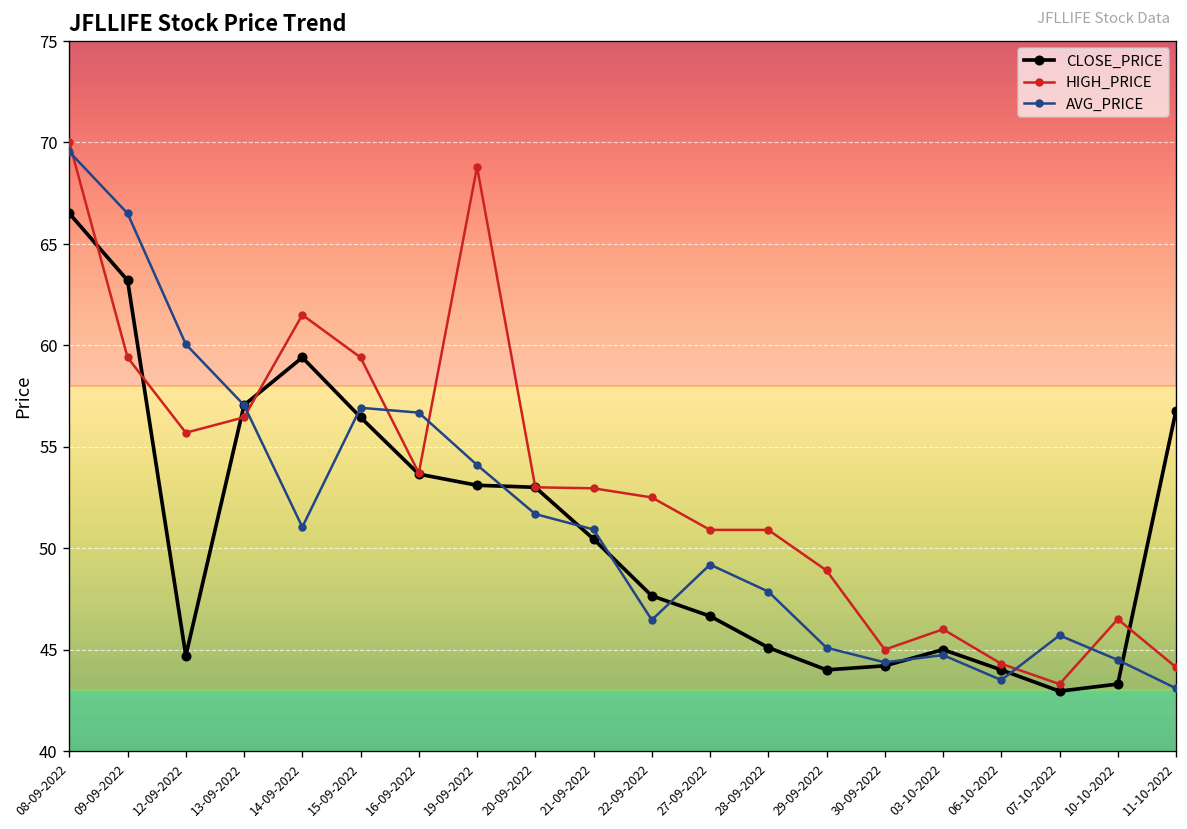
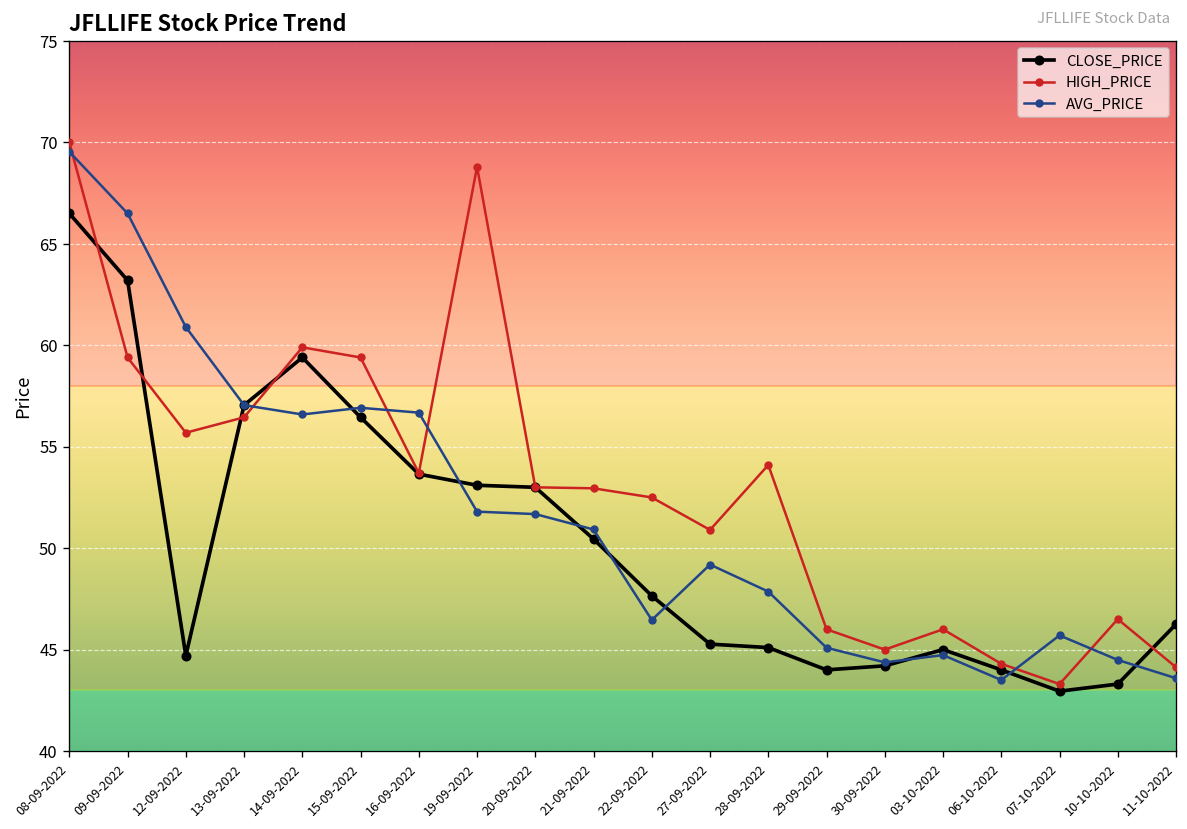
AVG_PRICE, 12-09-2022: 60.1 -> 60.9
HIGH_PRICE, 14-09-2022: 61.5 -> 59.9
AVG_PRICE, 14-09-2022: 51.0 -> 56.6
AVG_PRICE, 19-09-2022: 54.1 -> 51.8
CLOSE_PRICE, 27-09-2022: 46.7 -> 45.3
HIGH_PRICE, 28-09-2022: 50.9 -> 54.1
HIGH_PRICE, 29-09-2022: 48.9 -> 46.0
CLOSE_PRICE, 11-10-2022: 56.8 -> 46.3
AVG_PRICE, 11-10-2022: 43.1 -> 43.6
